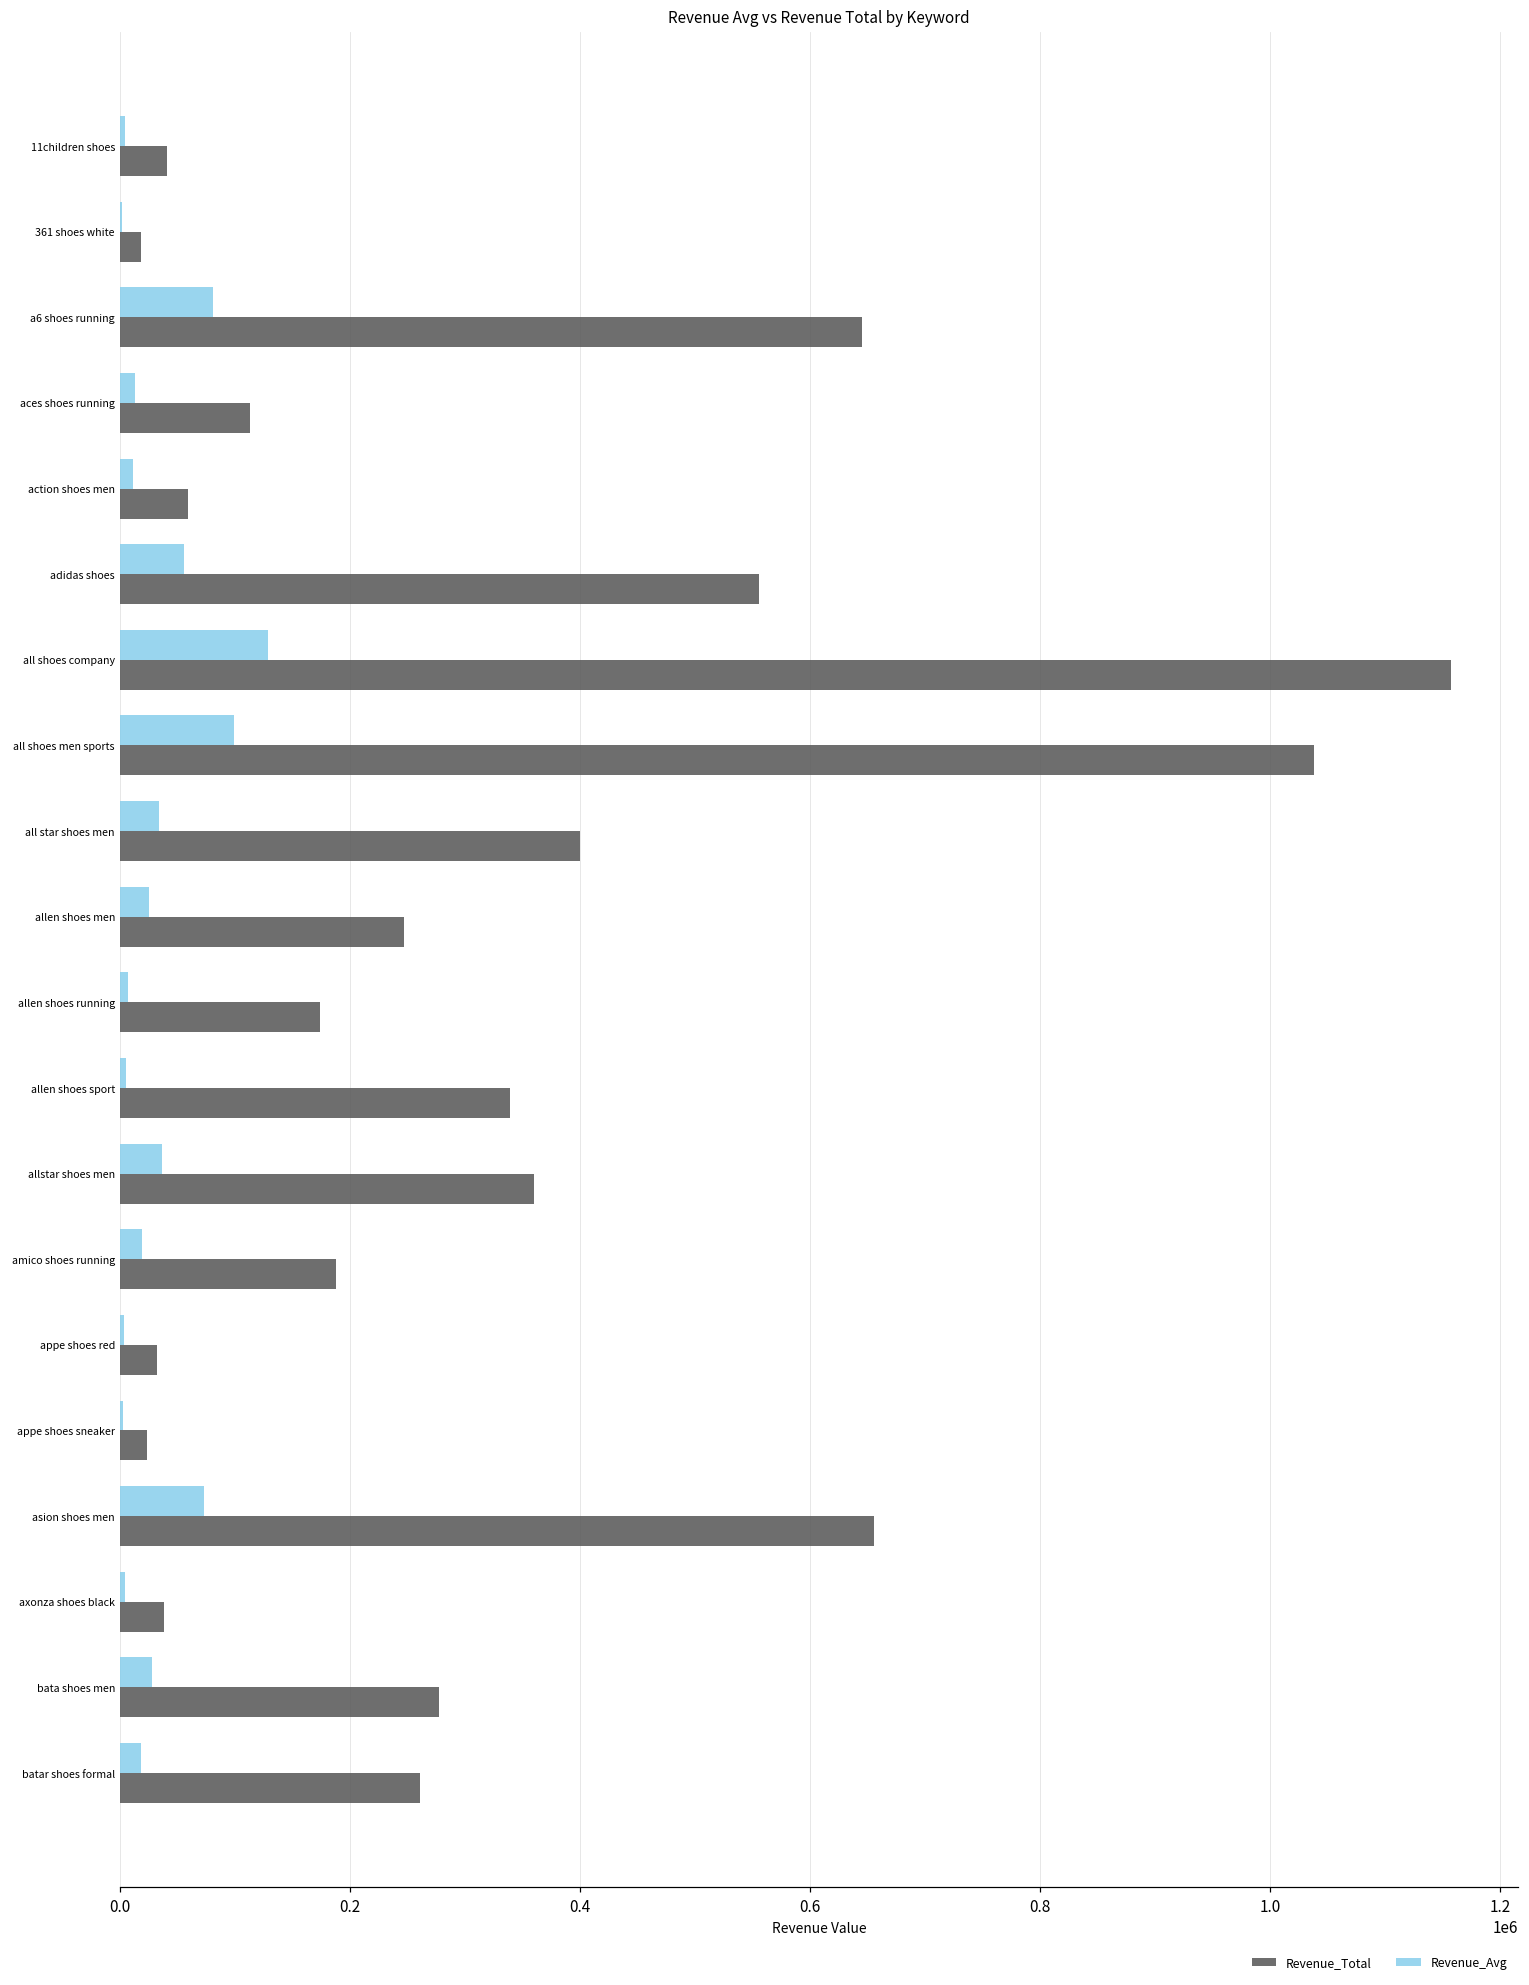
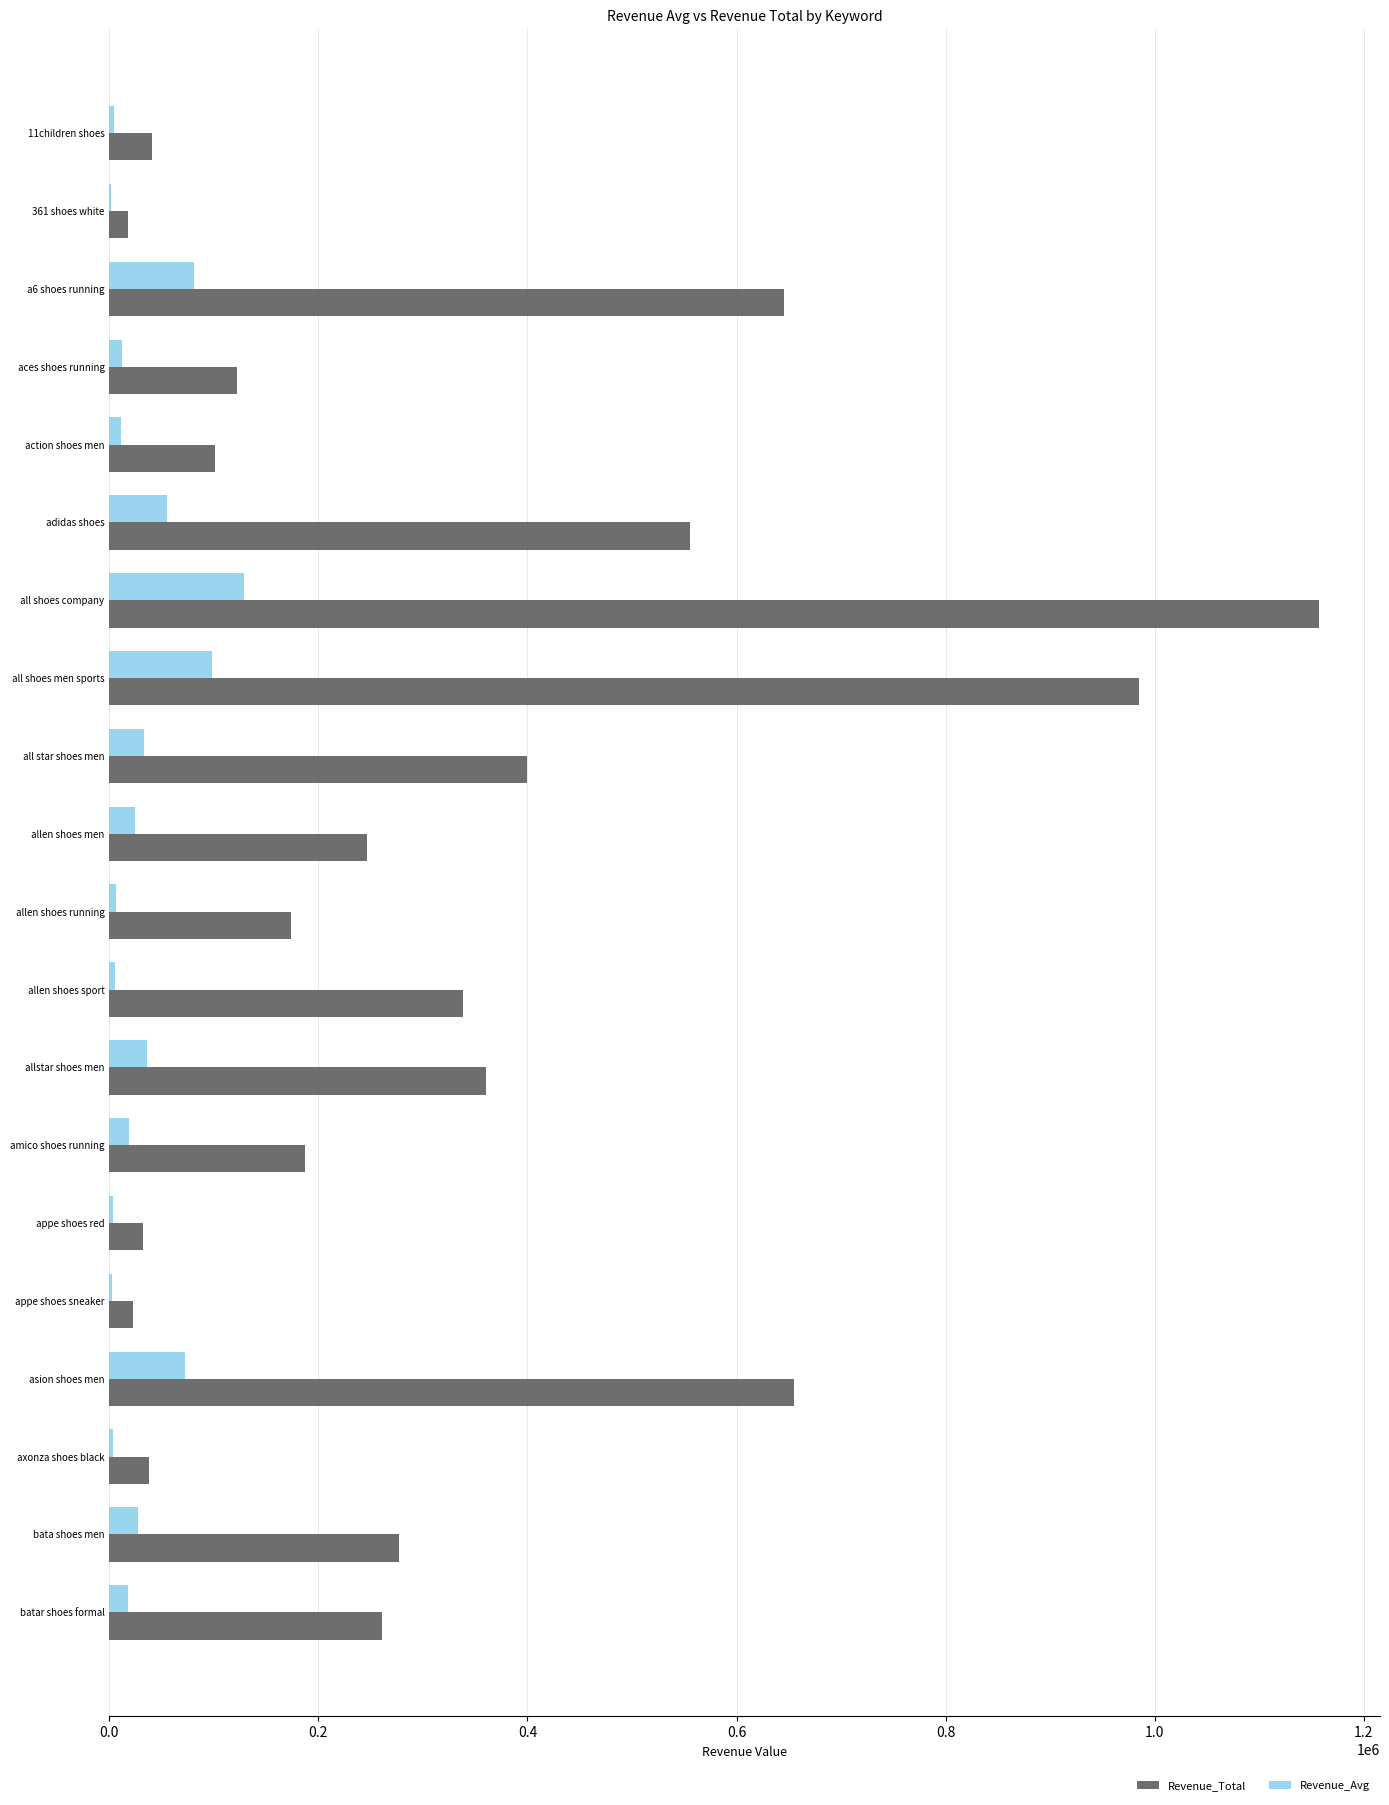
Revenue_Total, aces shoes running: 113000 -> 122000
Revenue_Total, action shoes men: 59000 -> 101000
Revenue_Total, all shoes men sports: 1038000 -> 985000
